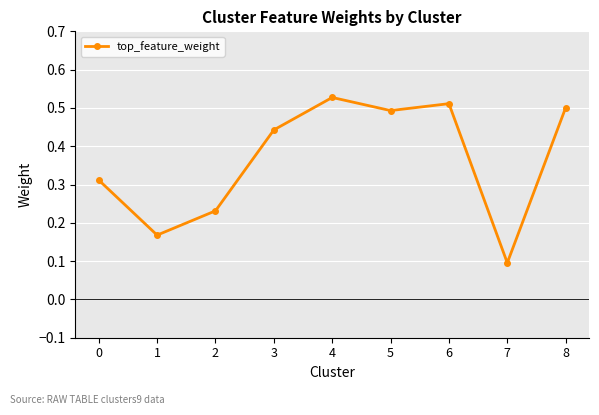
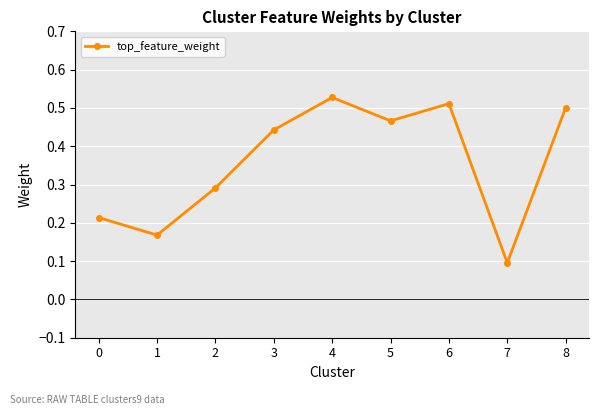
0: 0.31 -> 0.21
2: 0.23 -> 0.29
5: 0.49 -> 0.47
